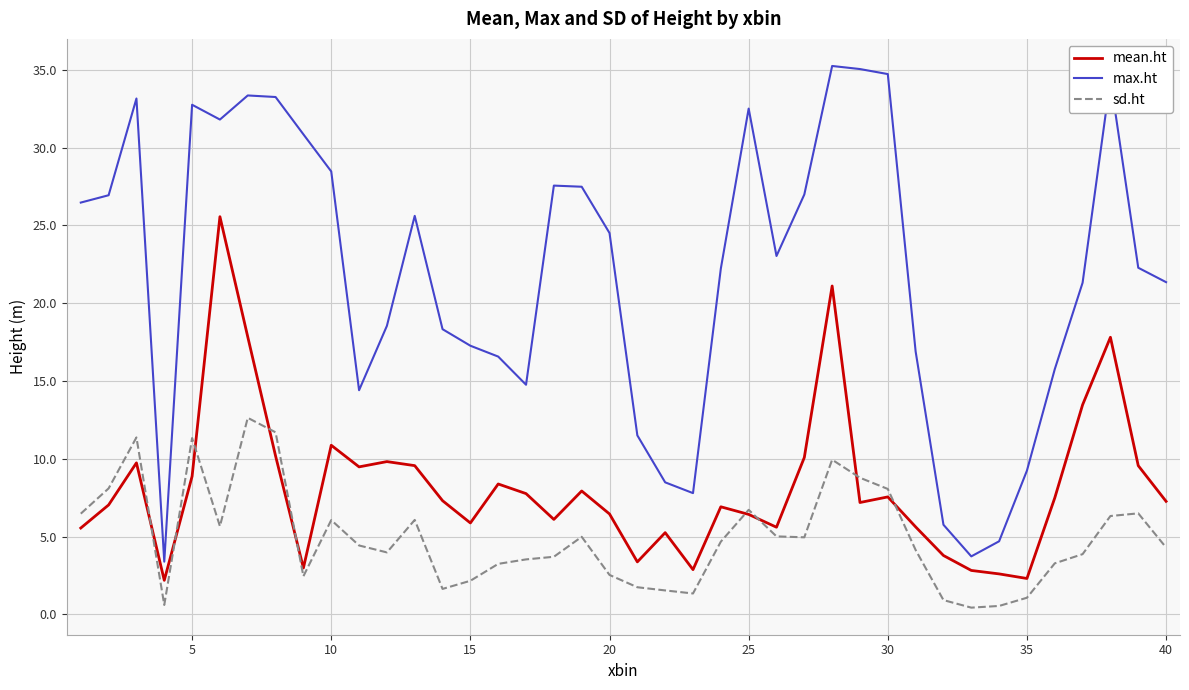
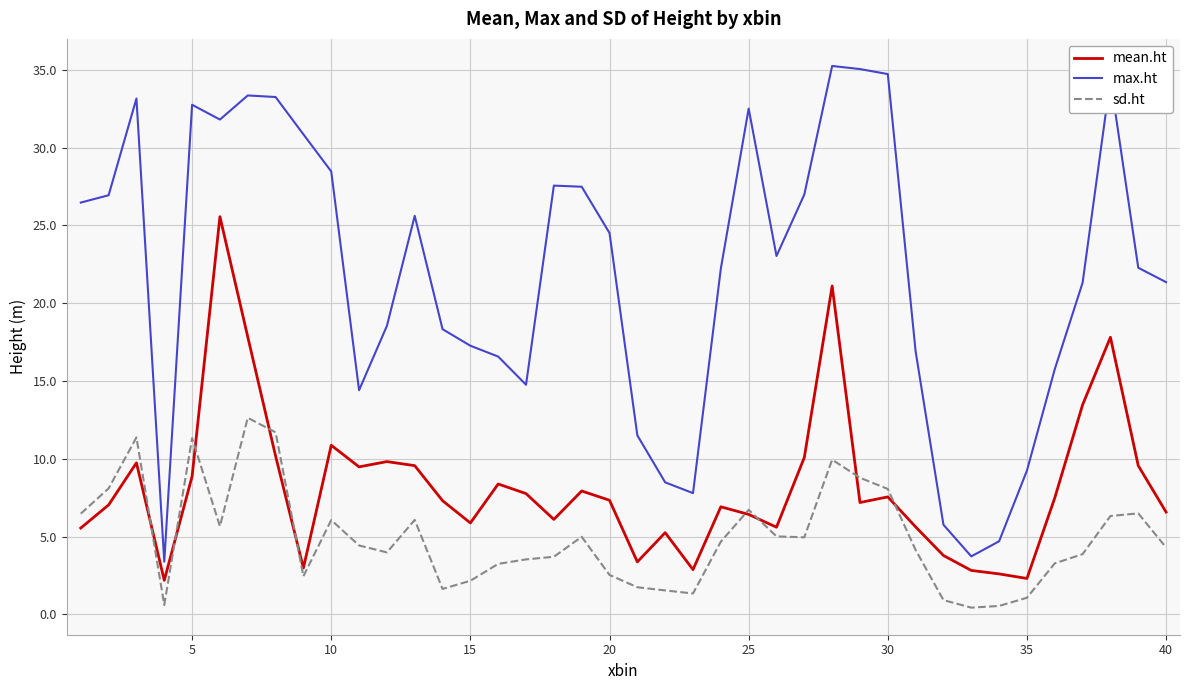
mean.ht, 20: 6.5 -> 7.3
mean.ht, 40: 7.3 -> 6.6
